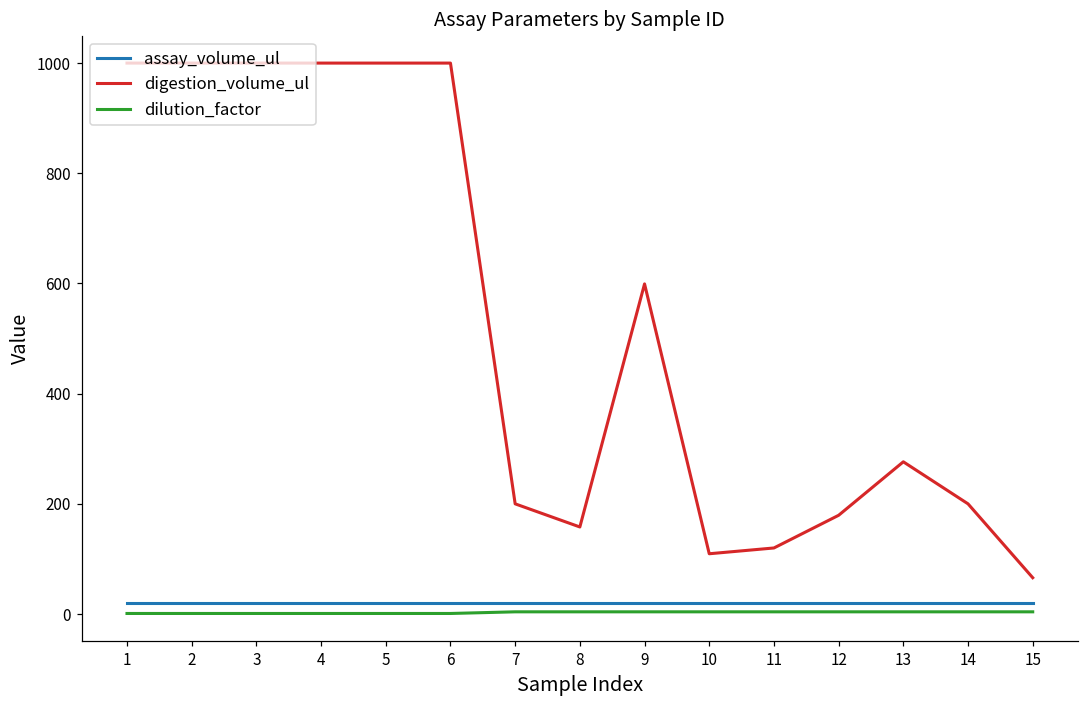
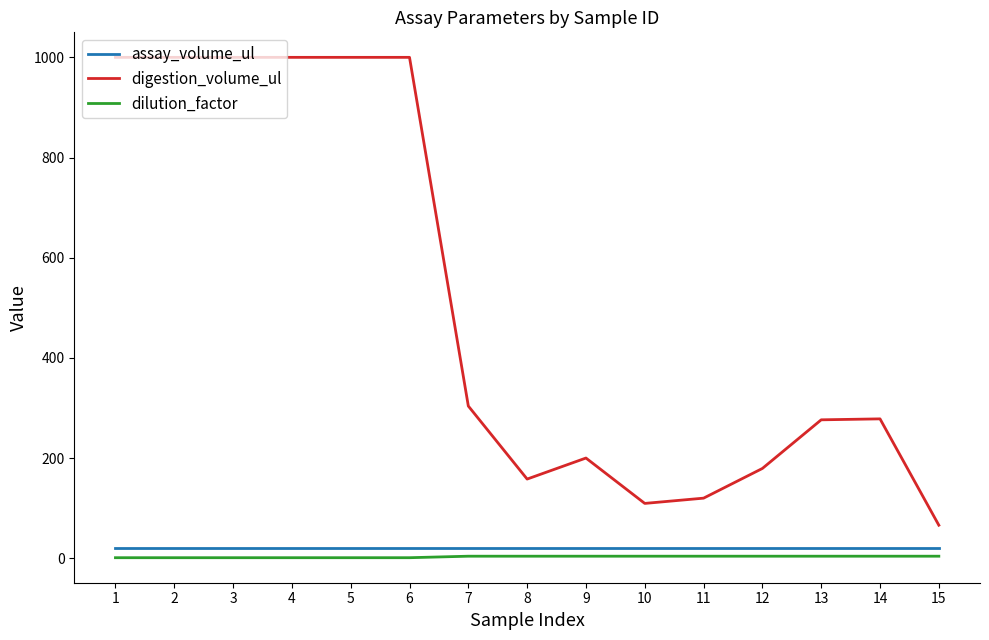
digestion_volume_ul, 7: 200 -> 300
digestion_volume_ul, 9: 600 -> 200
digestion_volume_ul, 14: 200 -> 280
